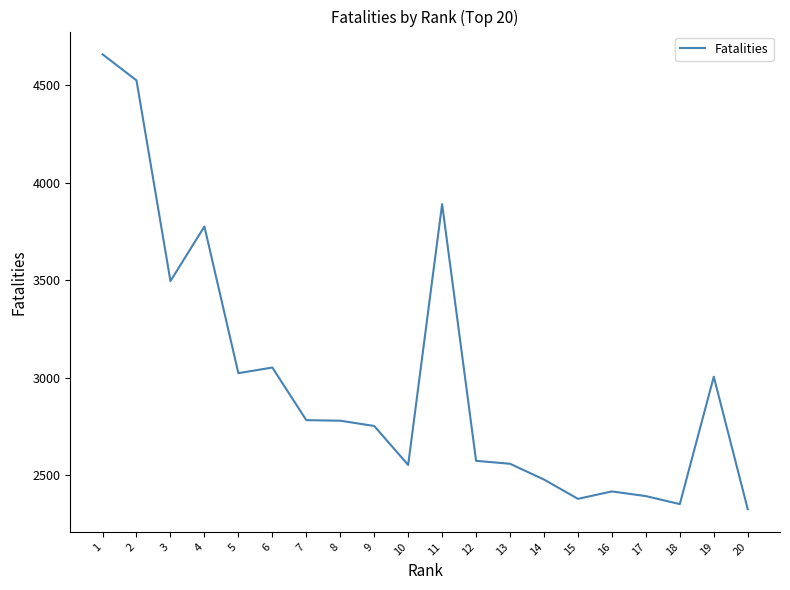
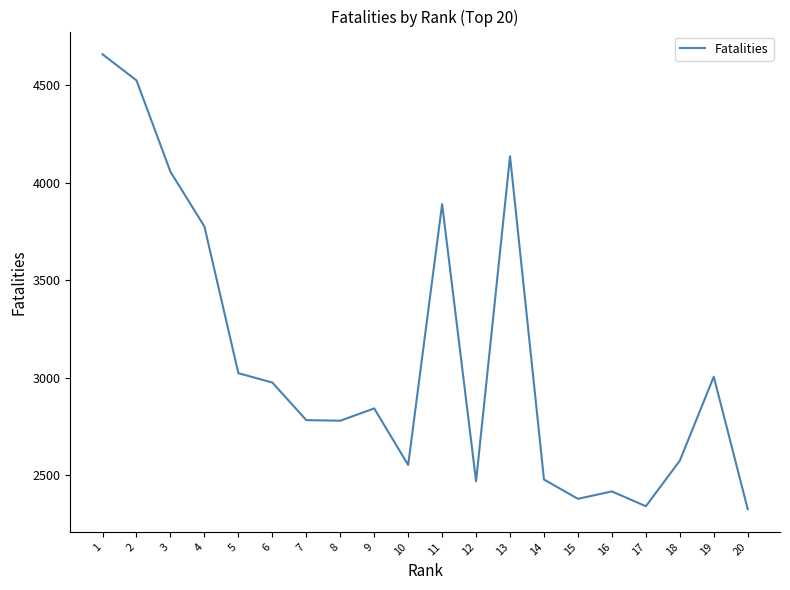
3: 3500 -> 4060
6: 3050 -> 2980
9: 2750 -> 2840
12: 2570 -> 2470
13: 2560 -> 4140
17: 2390 -> 2340
18: 2350 -> 2570
